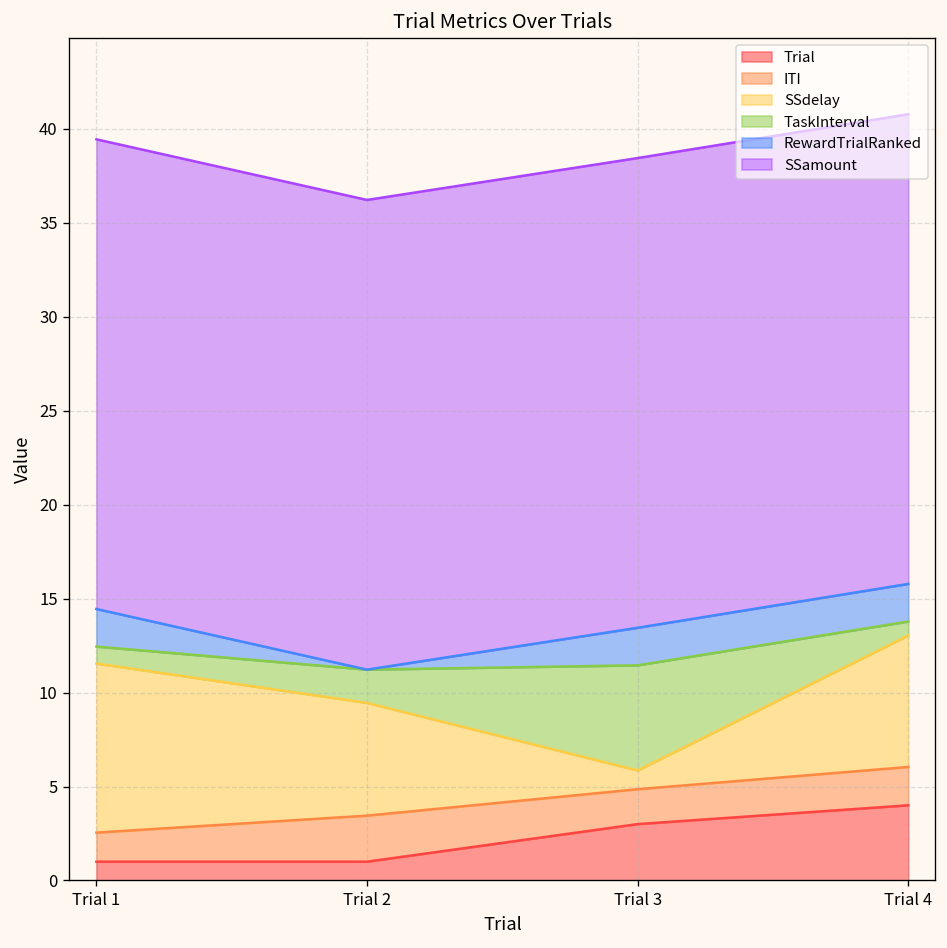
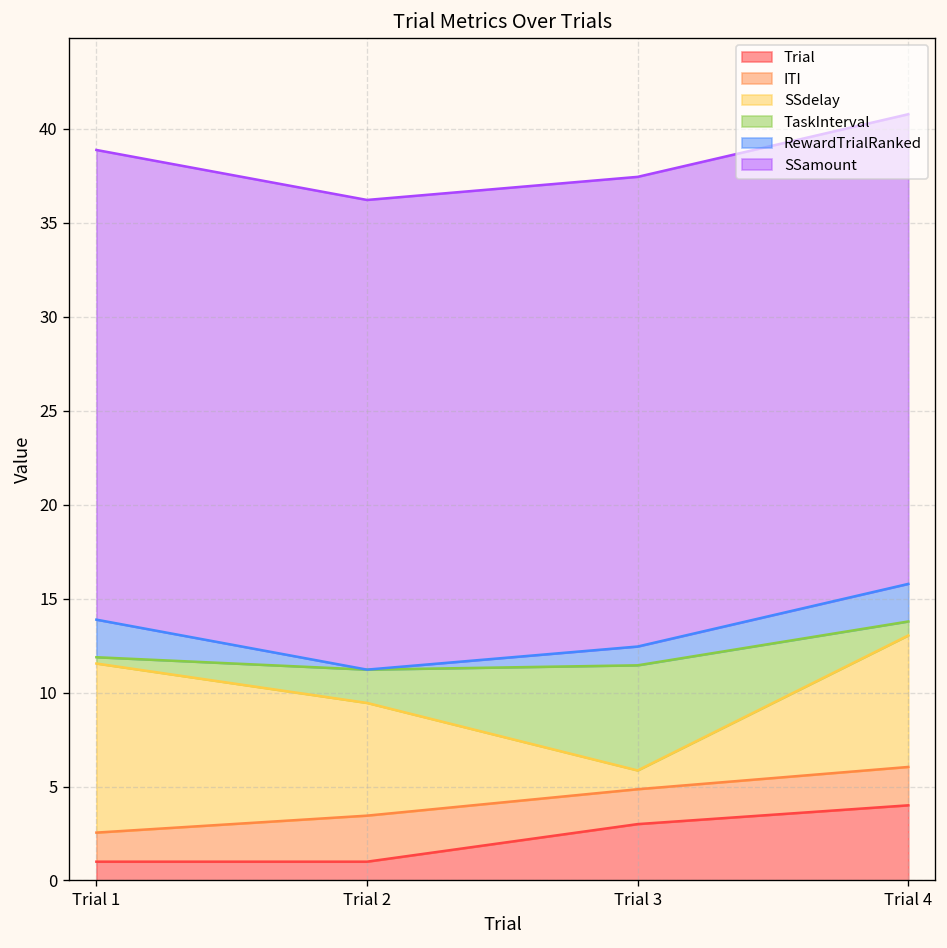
TaskInterval, Trial 1: 0.9 -> 0.3
RewardTrialRanked, Trial 3: 2 -> 1
